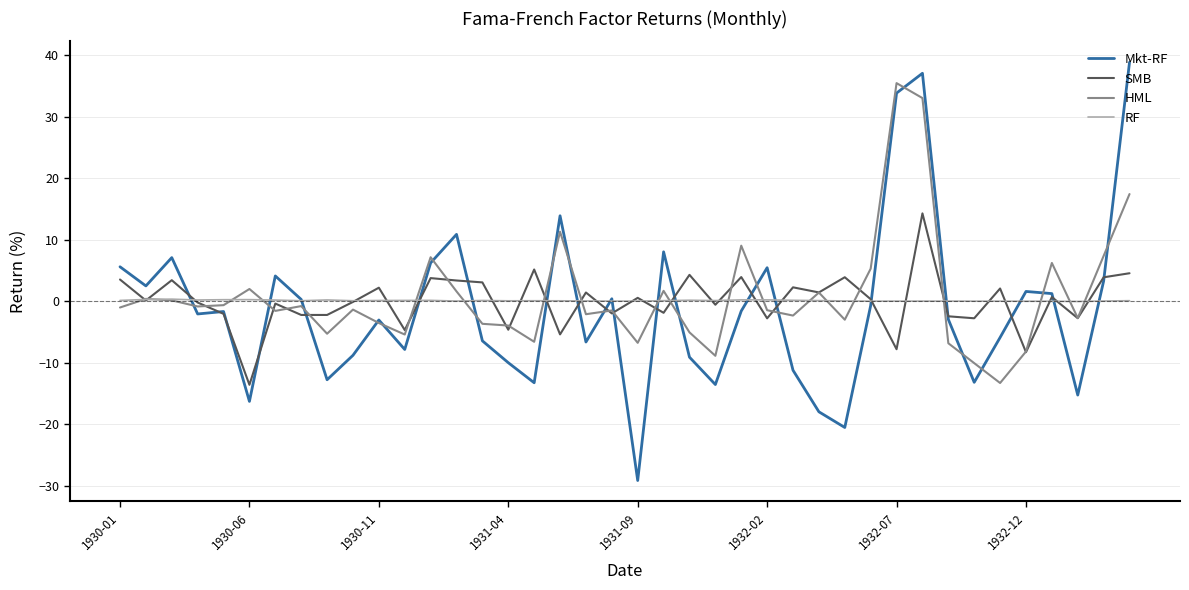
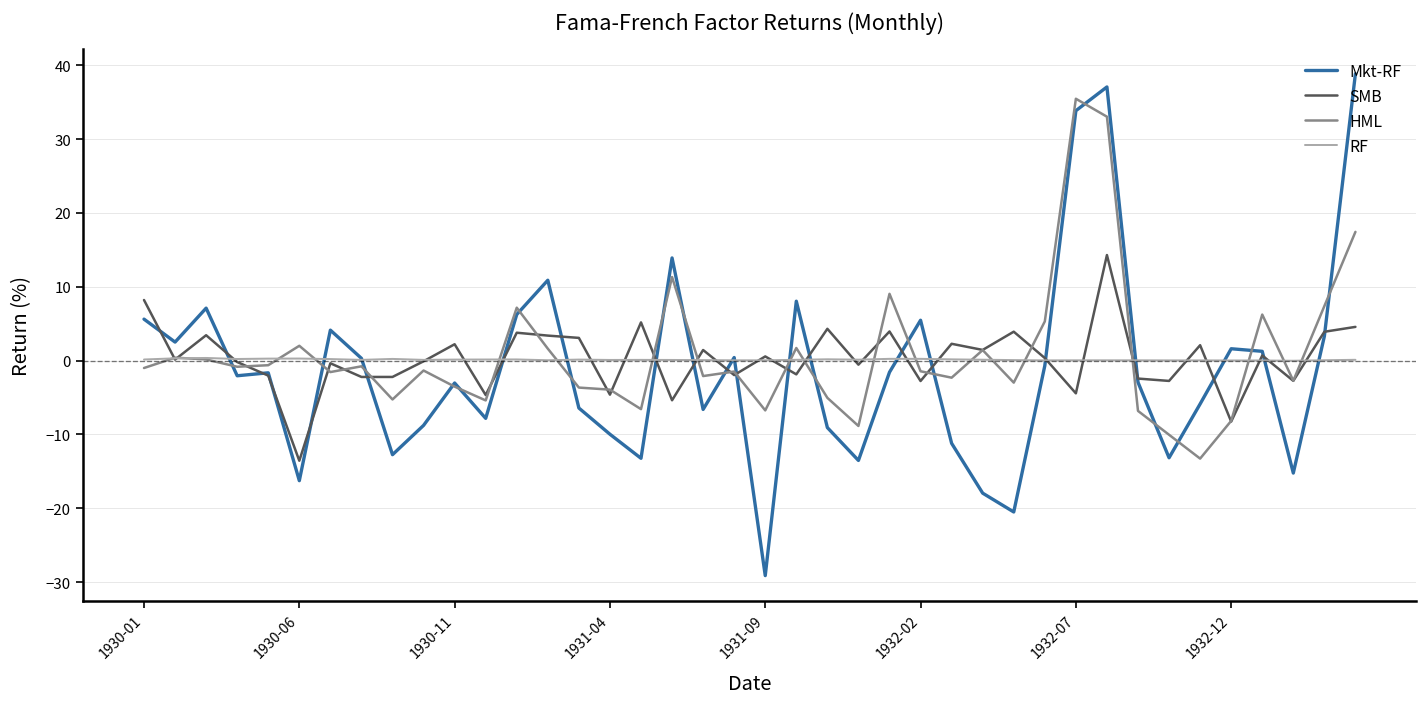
SMB, 1930-01: 4 -> 8
SMB, 1932-07: -8 -> -4
